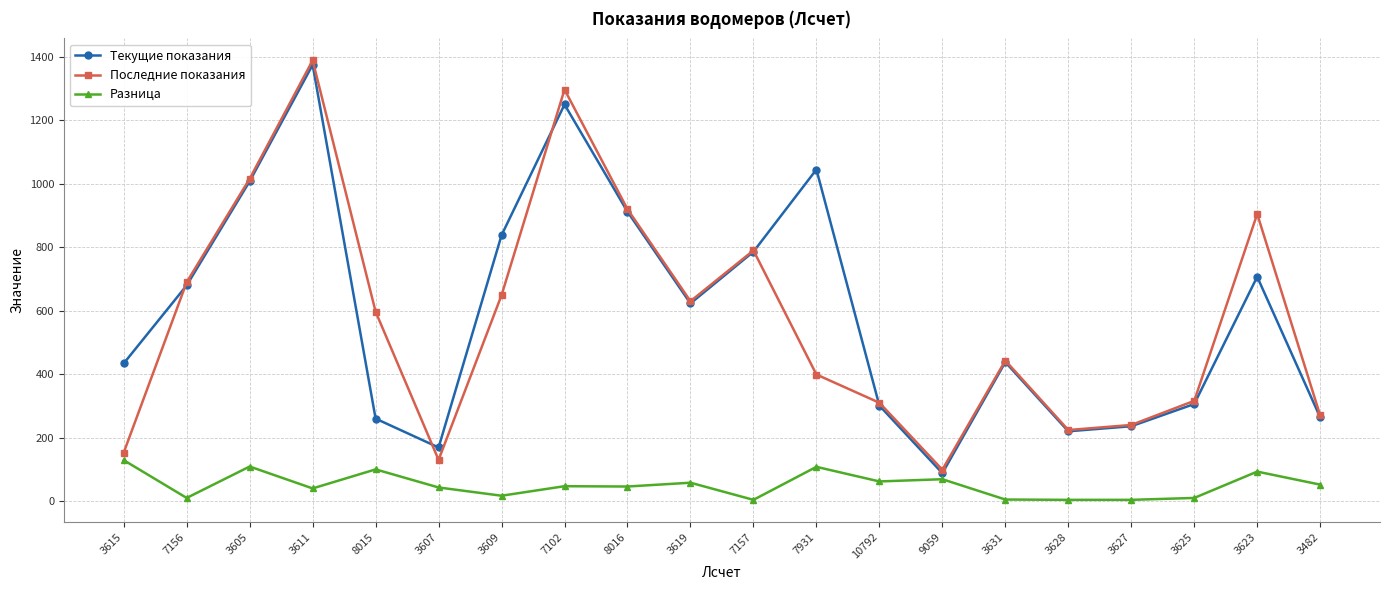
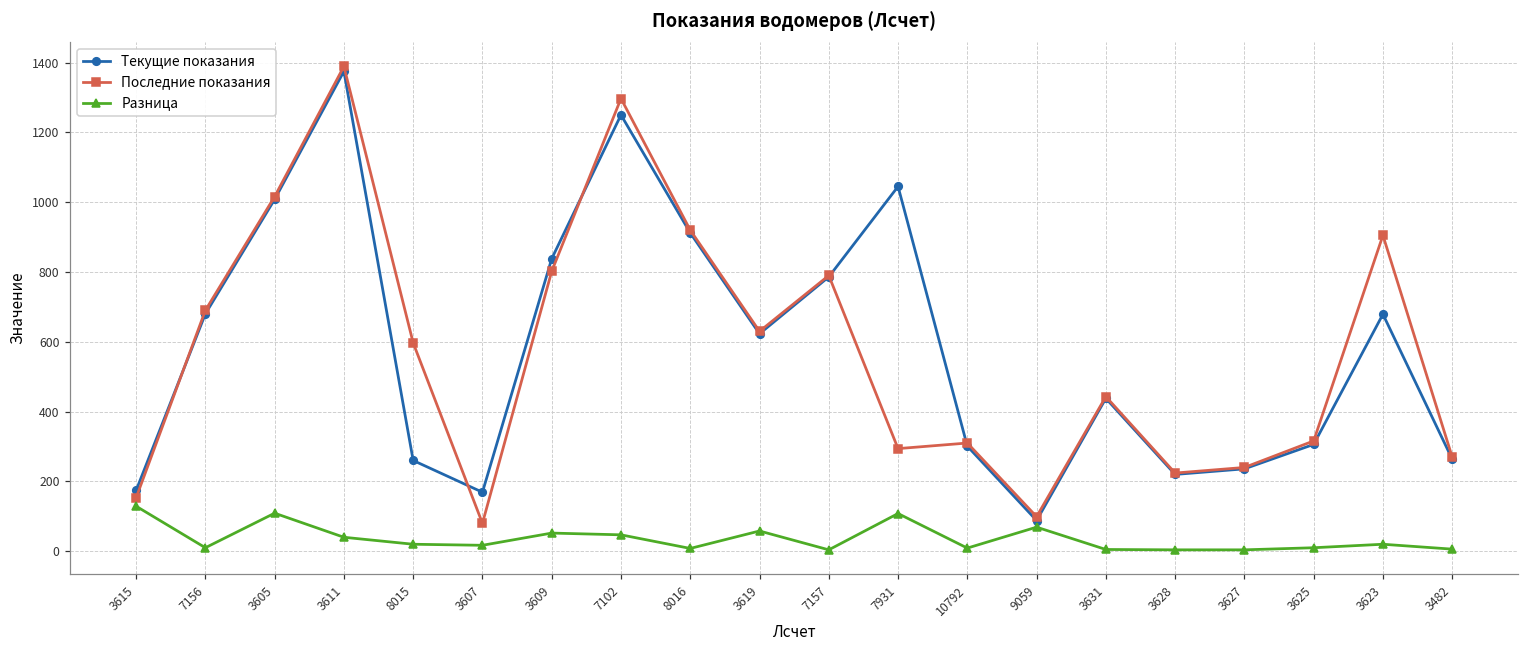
Текущие показания, 3615: 430 -> 170
Разница, 8015: 100 -> 20
Последние показания, 3607: 130 -> 80
Разница, 3607: 40 -> 20
Последние показания, 3609: 650 -> 800
Разница, 3609: 20 -> 50
Разница, 8016: 50 -> 10
Последние показания, 7931: 400 -> 290
Разница, 10792: 60 -> 10
Текущие показания, 3623: 710 -> 680
Разница, 3623: 90 -> 20
Разница, 3482: 50 -> 10
